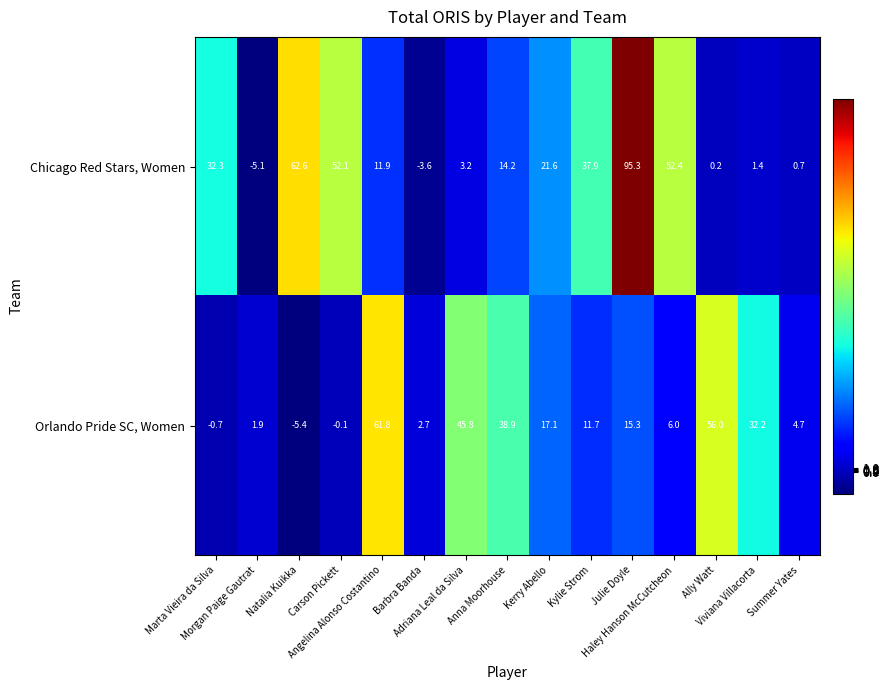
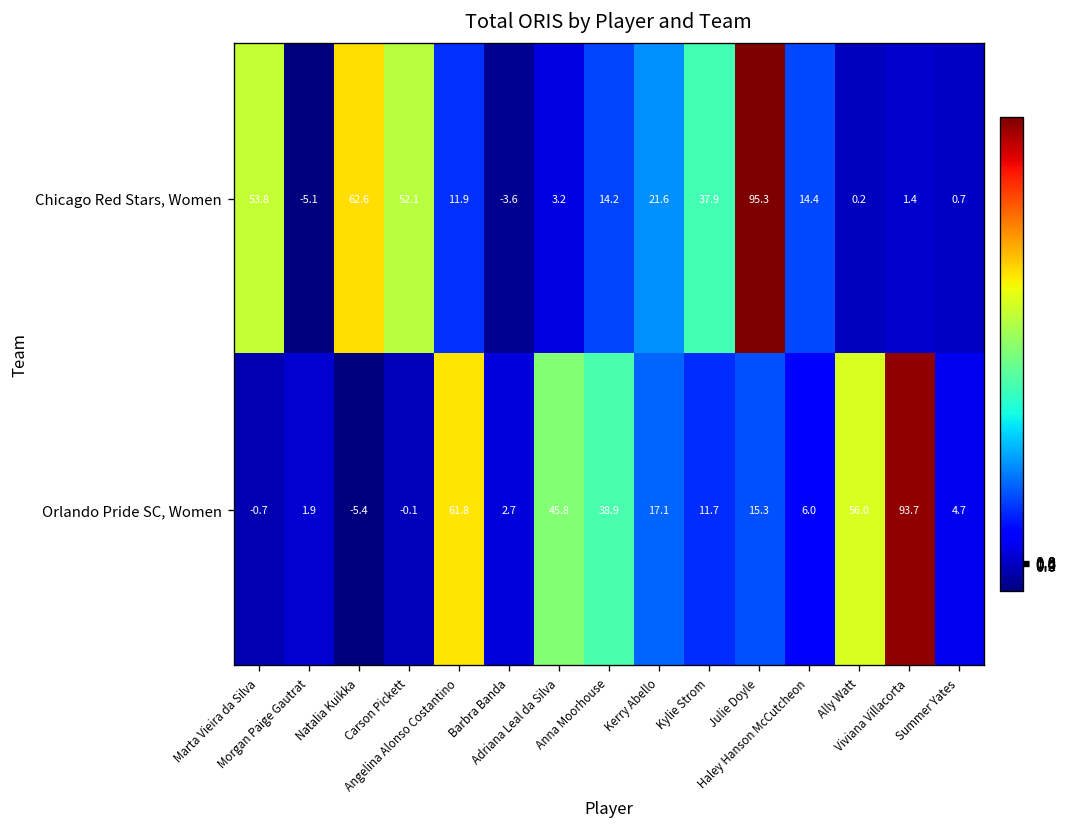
Chicago Red Stars, Women, Marta Vieira da Silva: 32.3 -> 53.8
Chicago Red Stars, Women, Haley Hanson McCutcheon: 52.4 -> 14.4
Orlando Pride SC, Women, Viviana Villacorta: 32.2 -> 93.7
